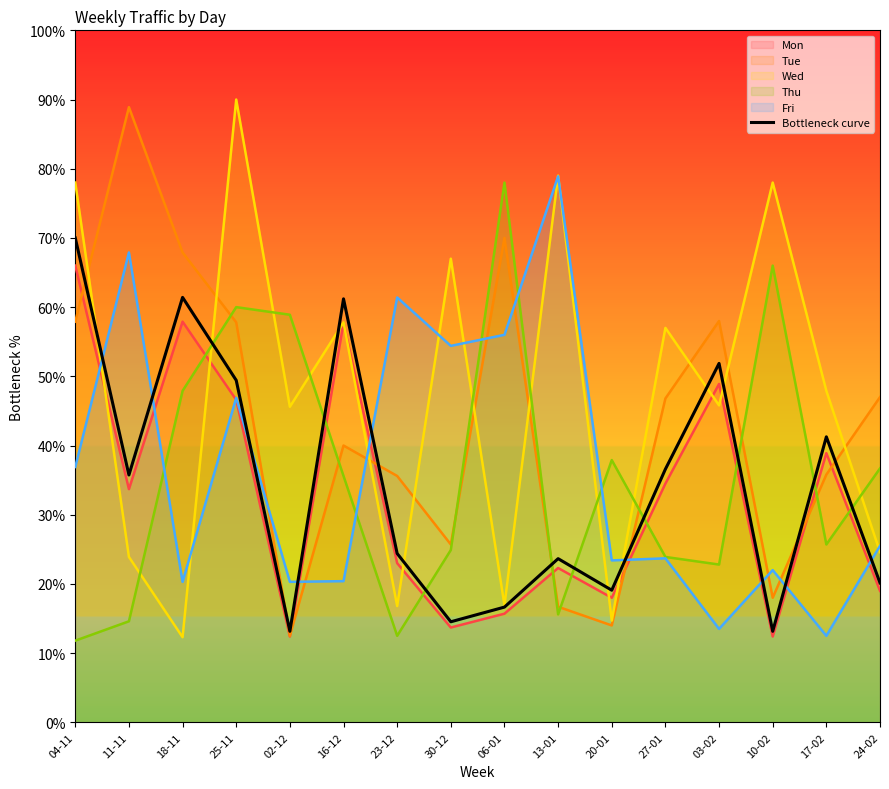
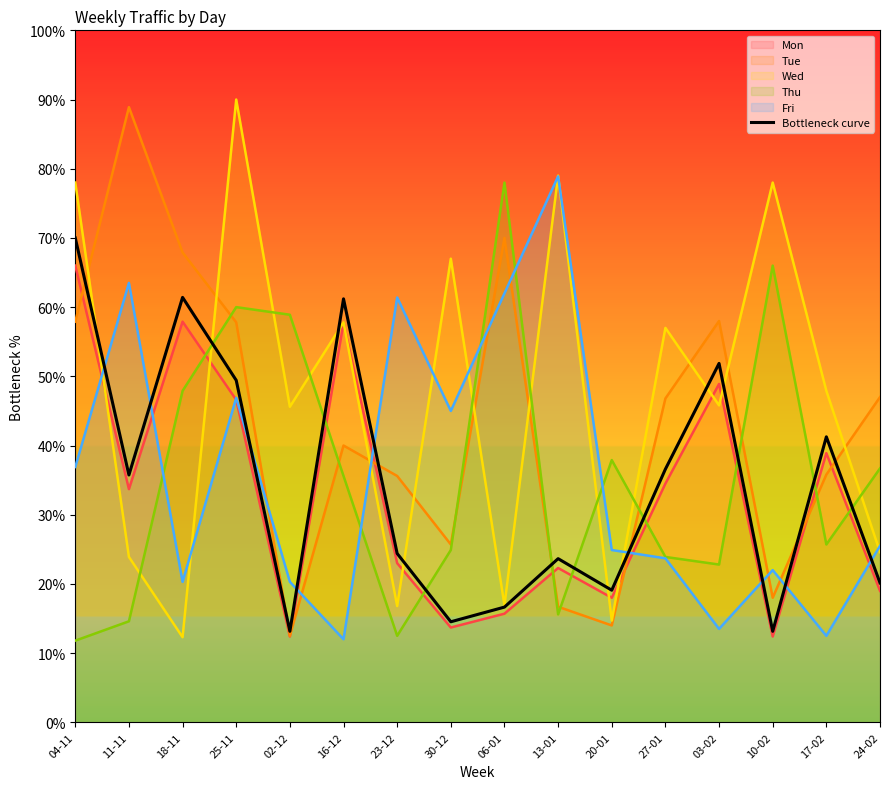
Fri, 11-11: 68% -> 64%
Fri, 16-12: 20% -> 12%
Fri, 30-12: 54% -> 45%
Fri, 06-01: 56% -> 62%
Fri, 20-01: 23% -> 25%
